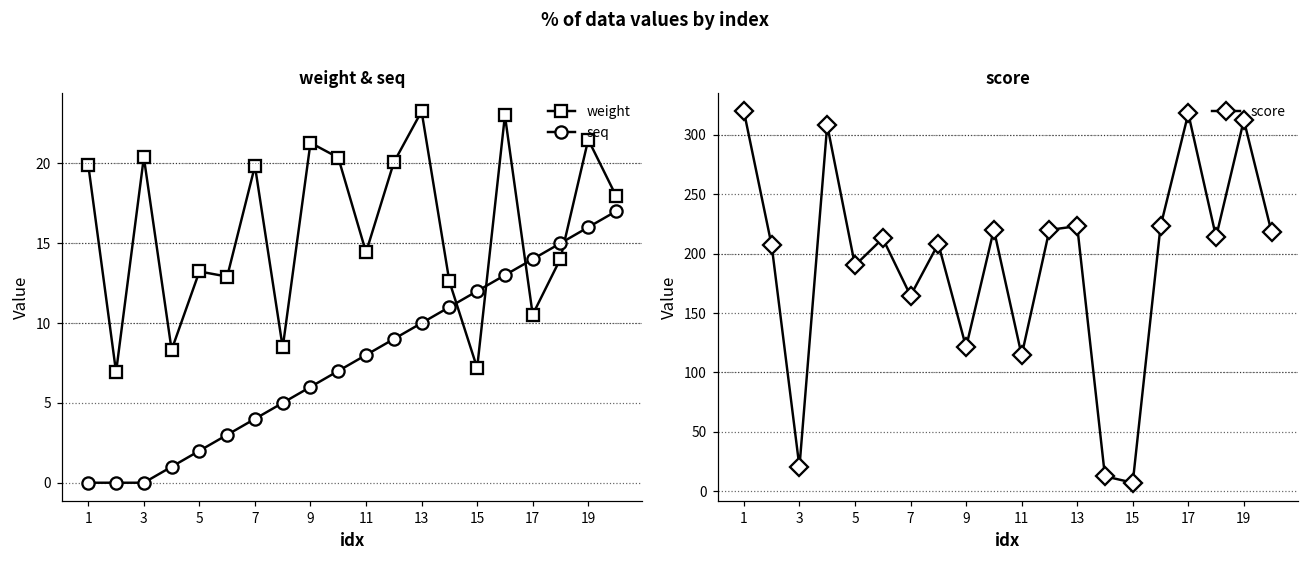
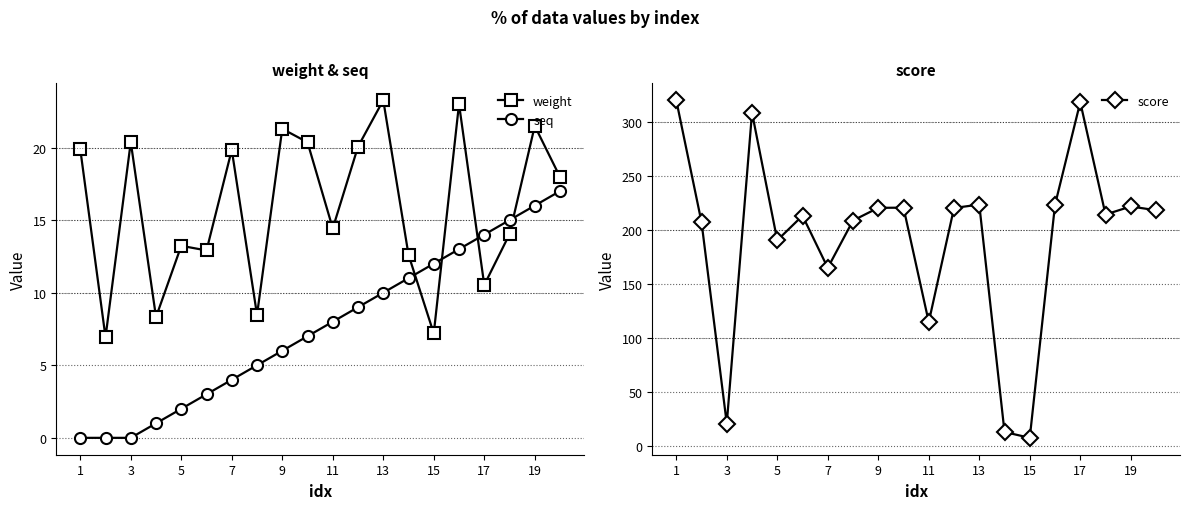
score, 9: 121 -> 220
score, 19: 312 -> 221
